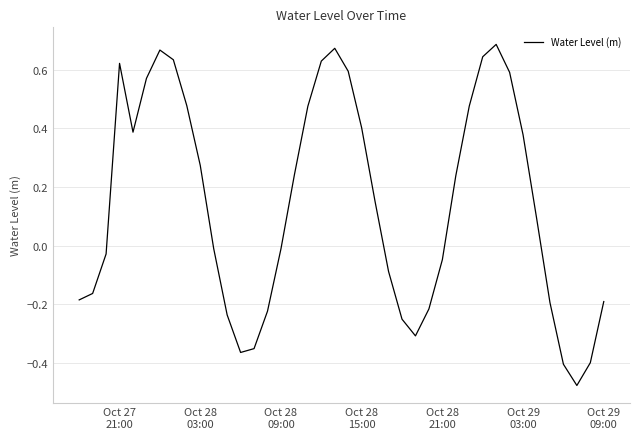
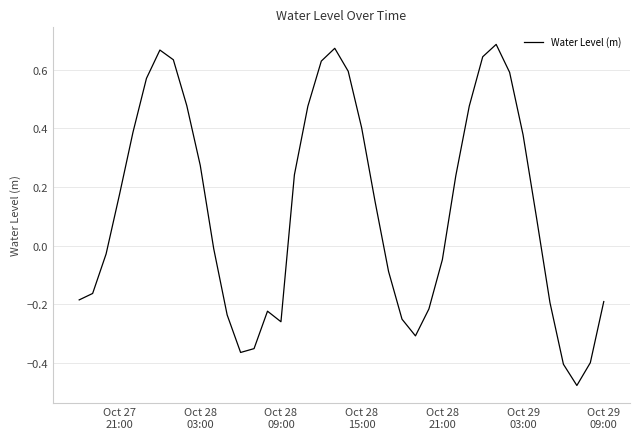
Oct 27 21:00: 0.62 -> 0.18
Oct 28 09:00: -0.01 -> -0.26
